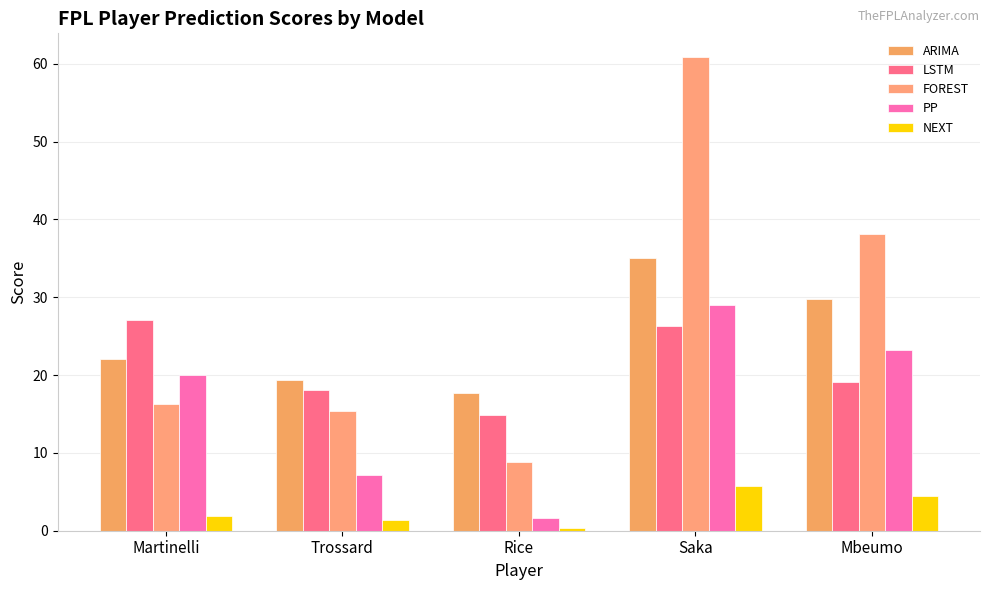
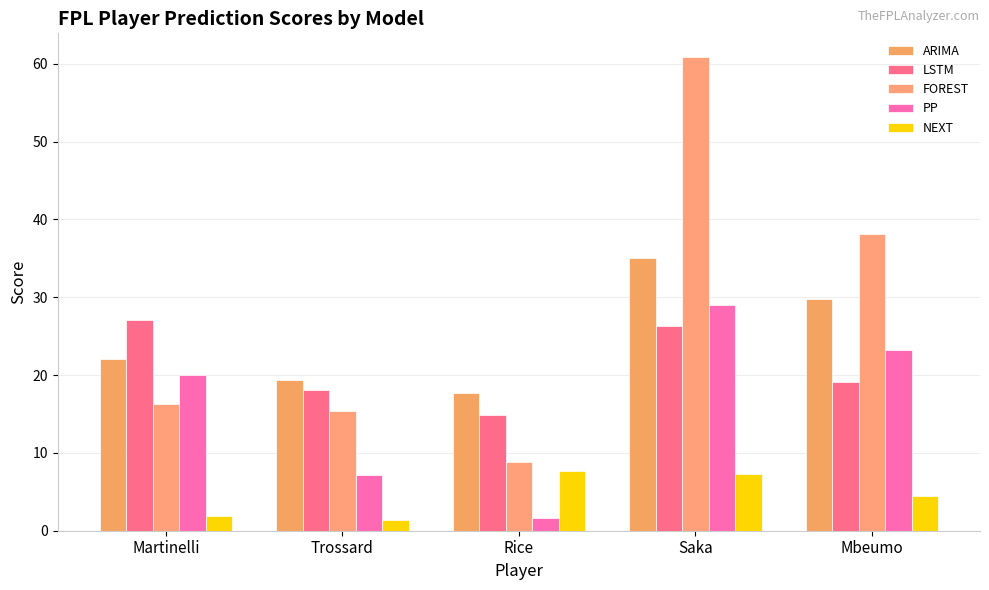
NEXT, Rice: 0 -> 8
NEXT, Saka: 6 -> 7
